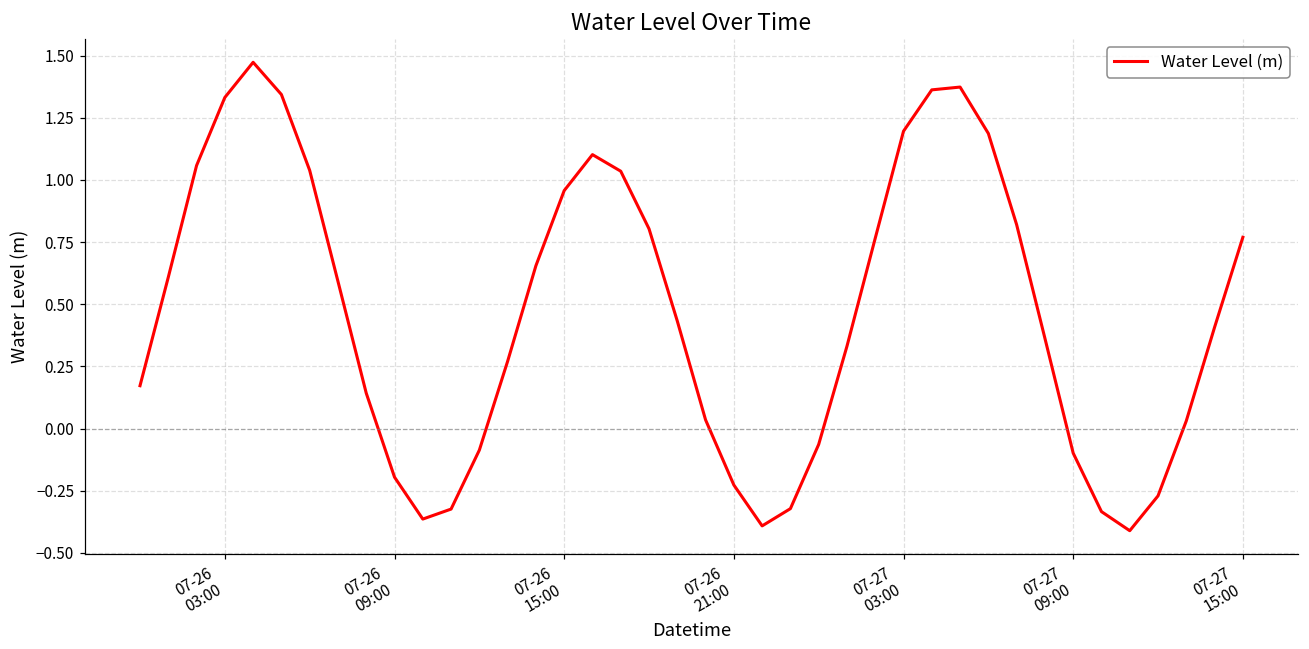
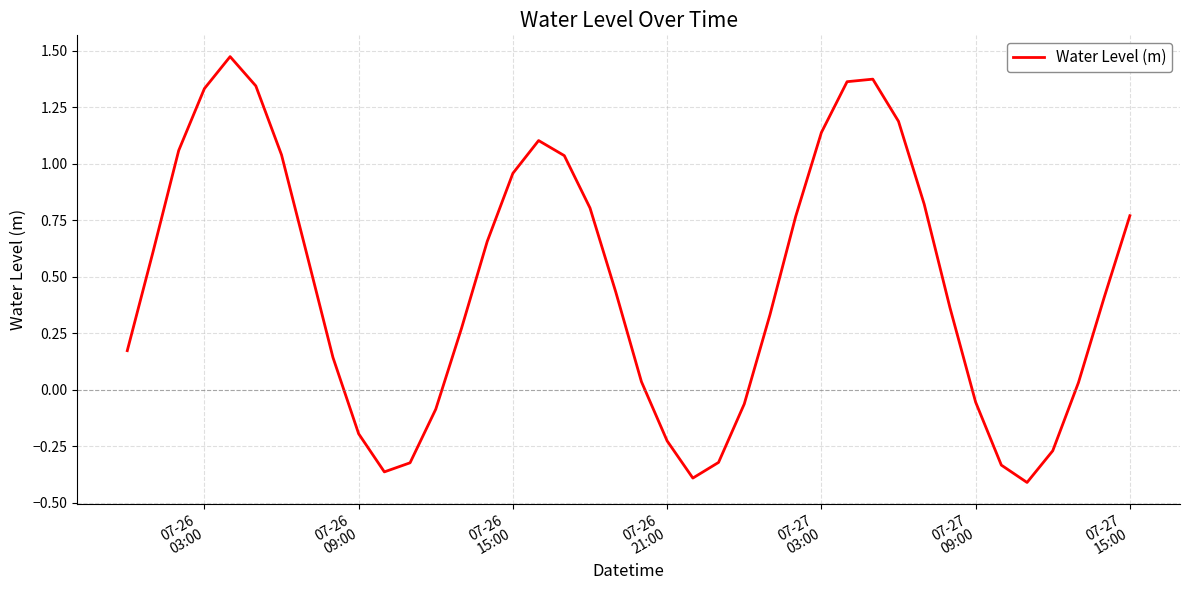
07-27 03:00: 1.20 -> 1.14
07-27 09:00: -0.10 -> -0.06
